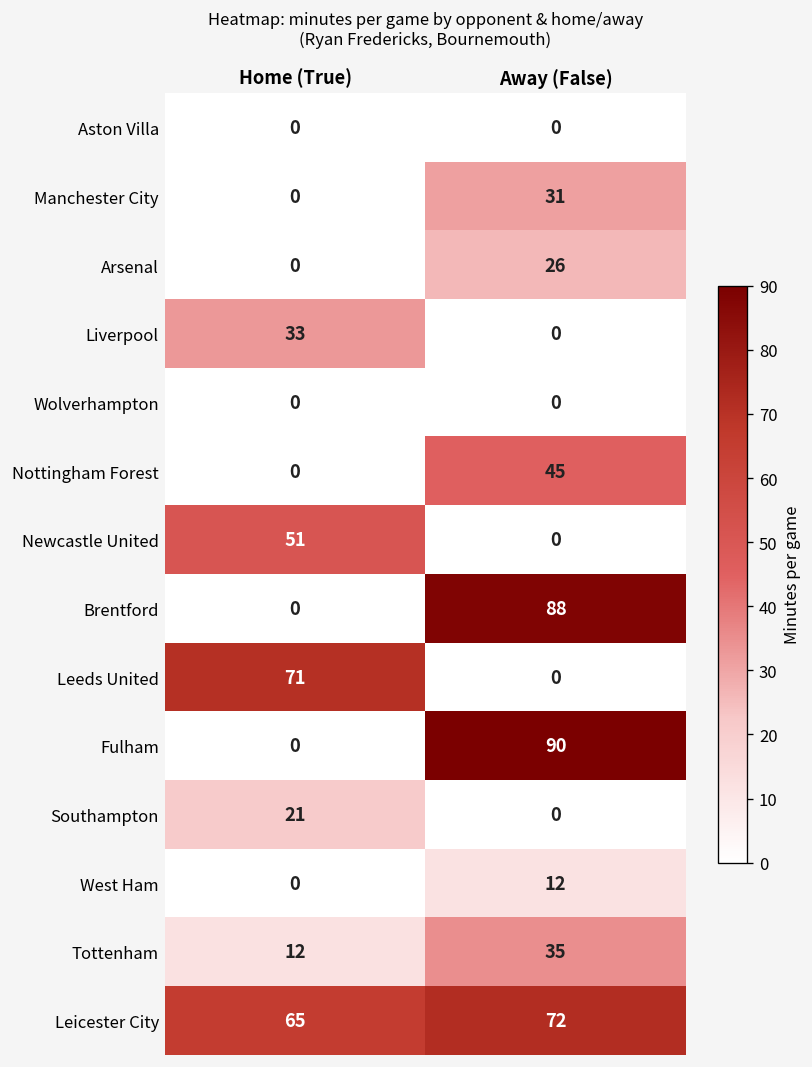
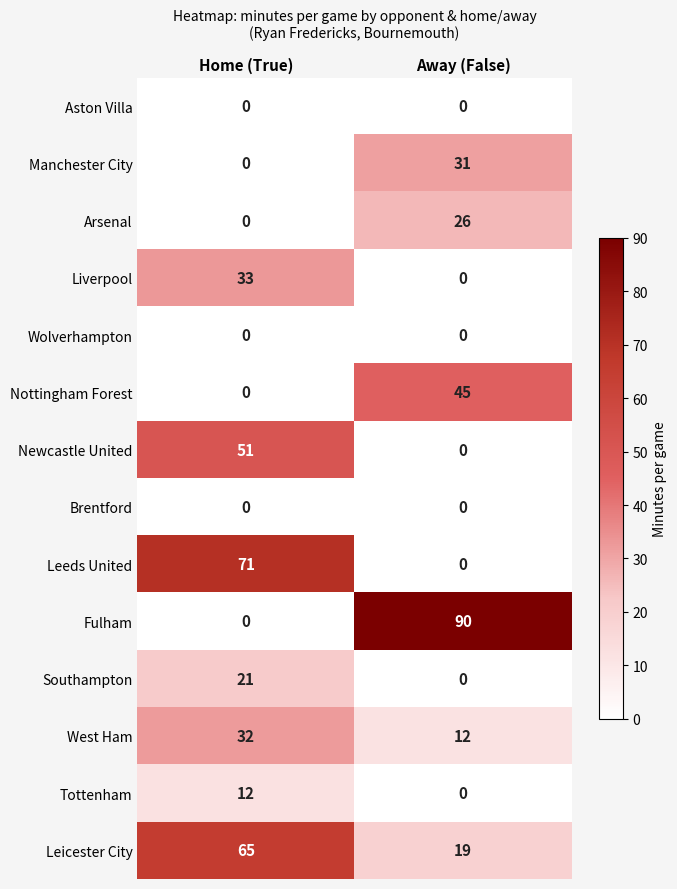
Brentford, Away (False): 88 -> 0
West Ham, Home (True): 0 -> 32
Tottenham, Away (False): 35 -> 0
Leicester City, Away (False): 72 -> 19
